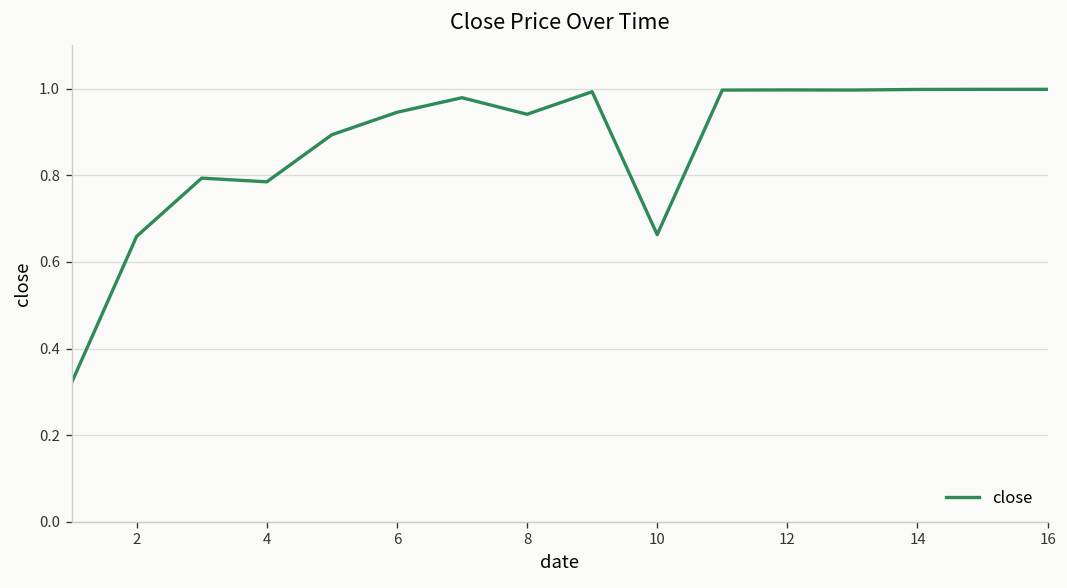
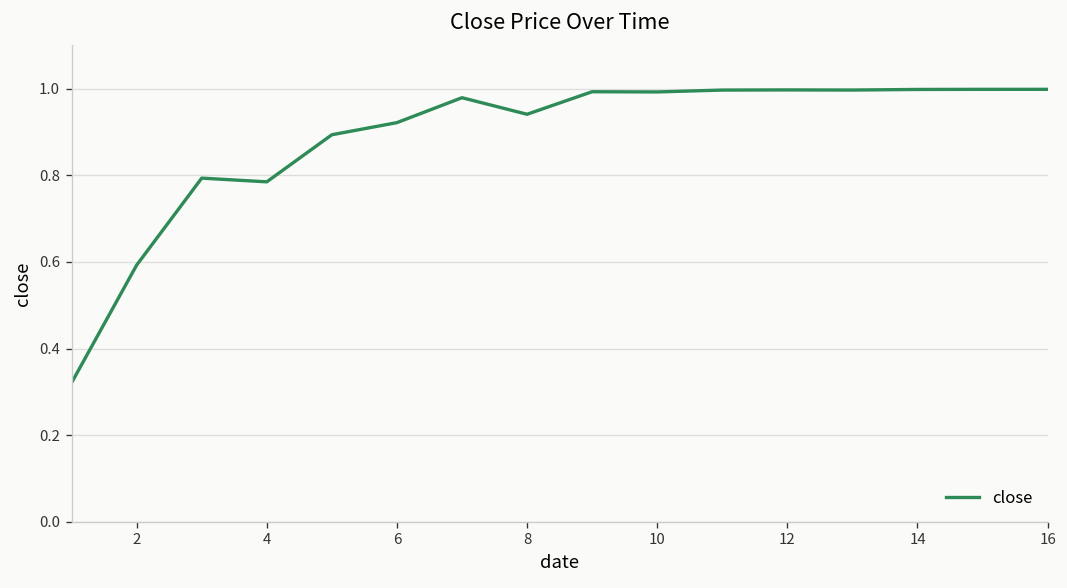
2: 0.66 -> 0.59
6: 0.95 -> 0.92
10: 0.66 -> 0.99
